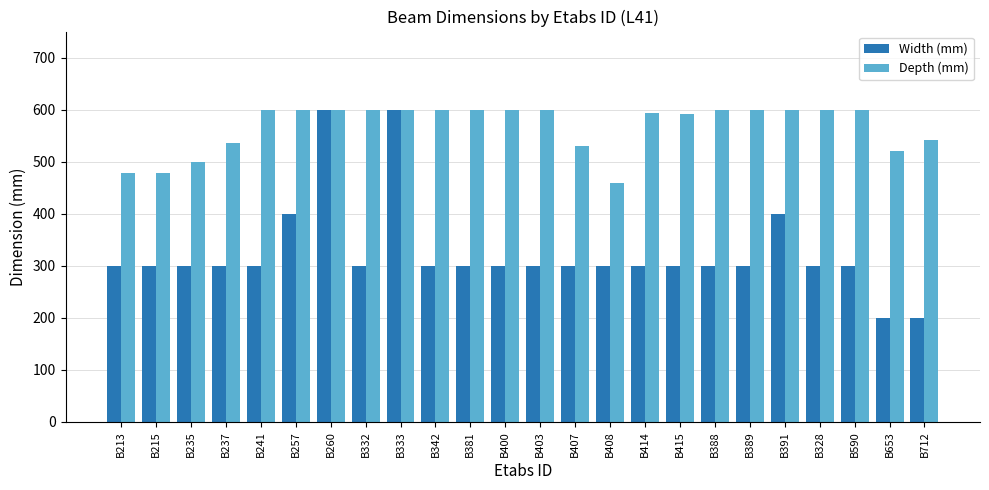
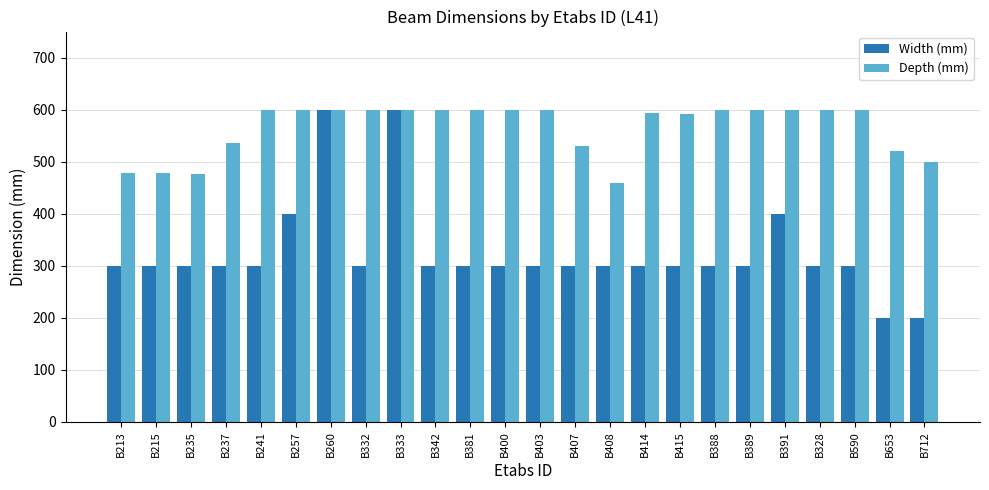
Depth (mm), B235: 500 -> 480
Depth (mm), B712: 540 -> 500
